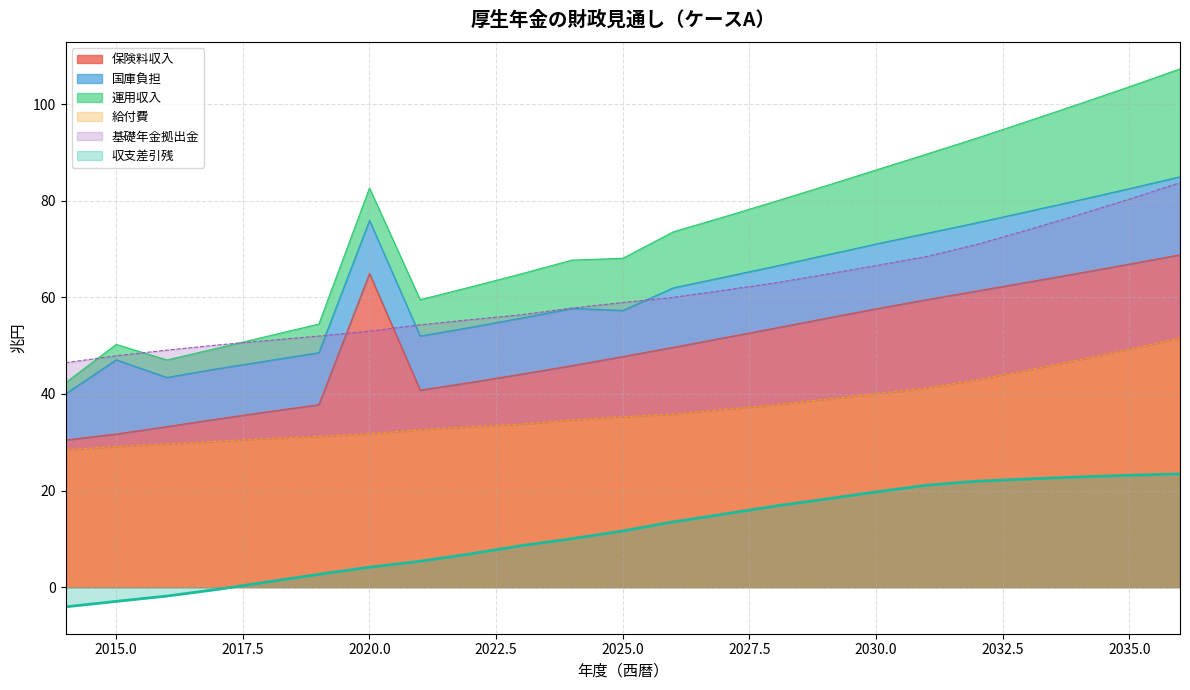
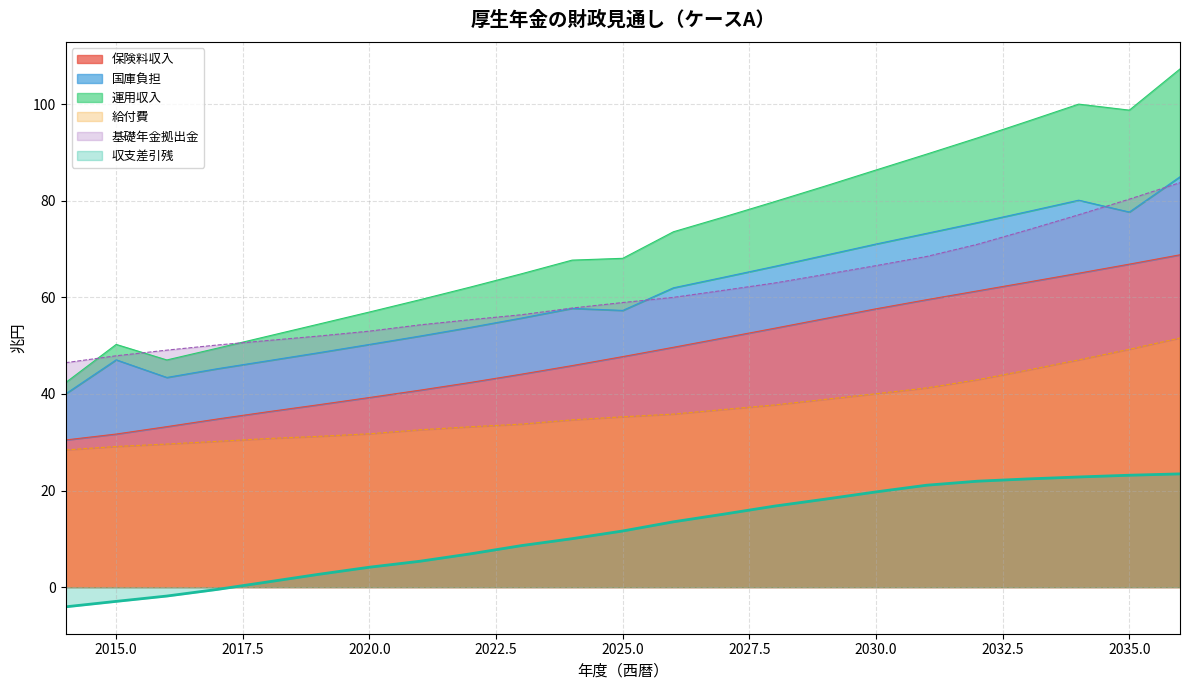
保険料収入, 2020.0: 65 -> 39
国庫負担, 2035.0: 16 -> 11
